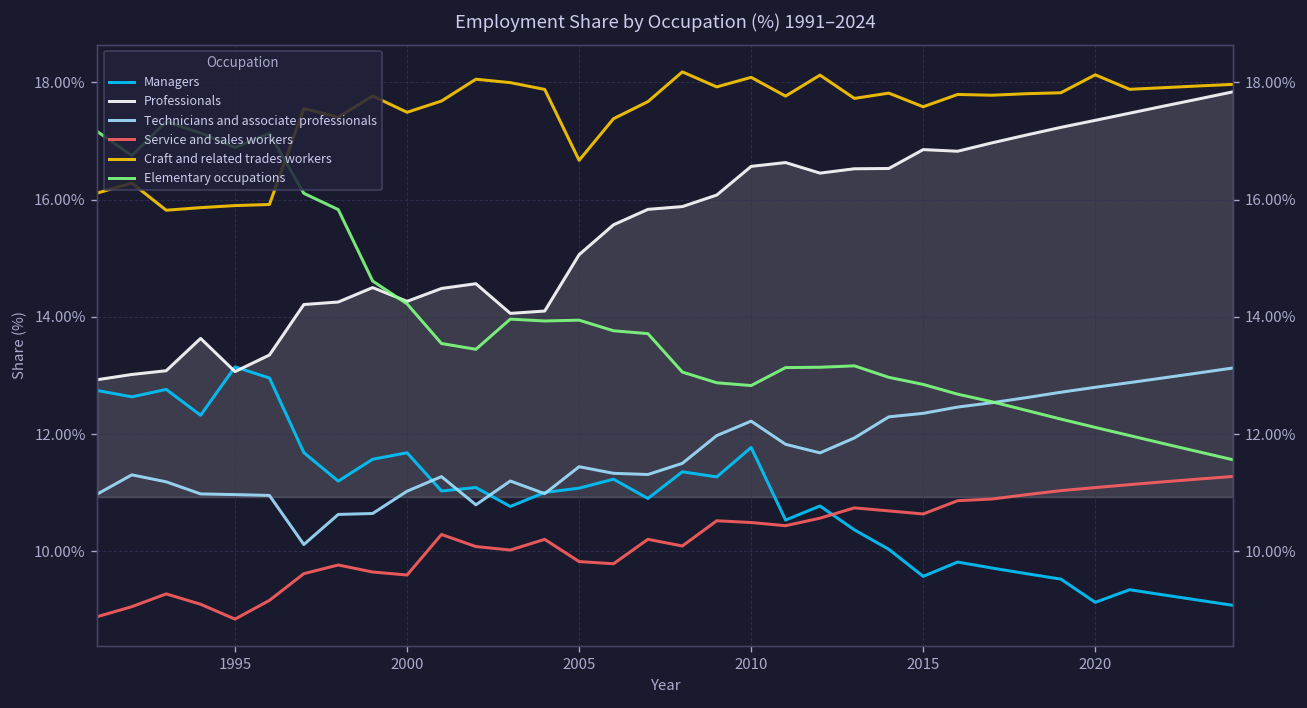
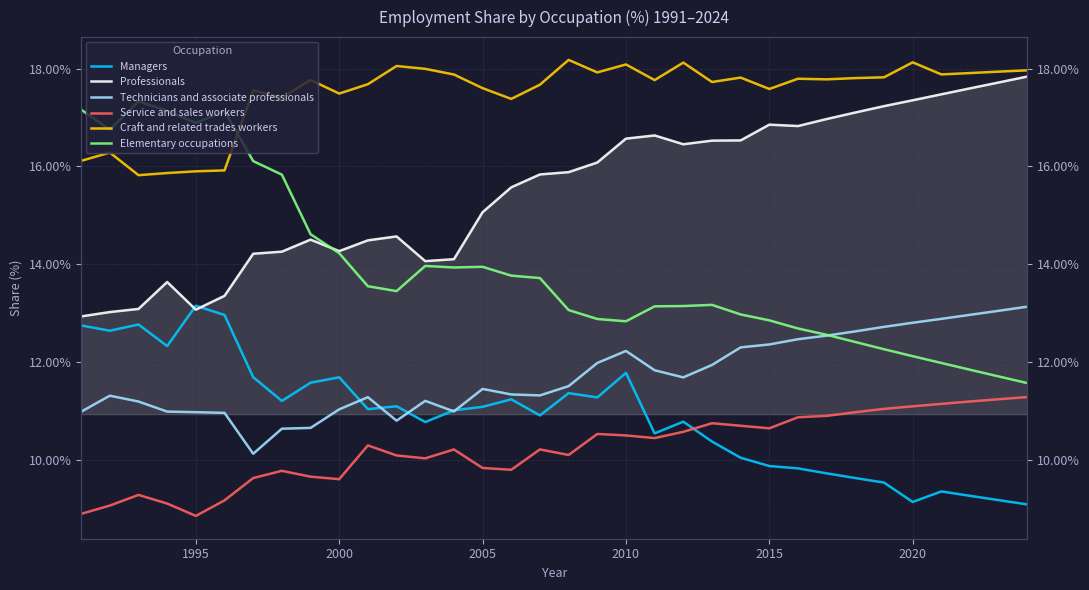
Craft and related trades workers, 2005: 16.7% -> 17.6%
Managers, 2015: 9.6% -> 9.9%
